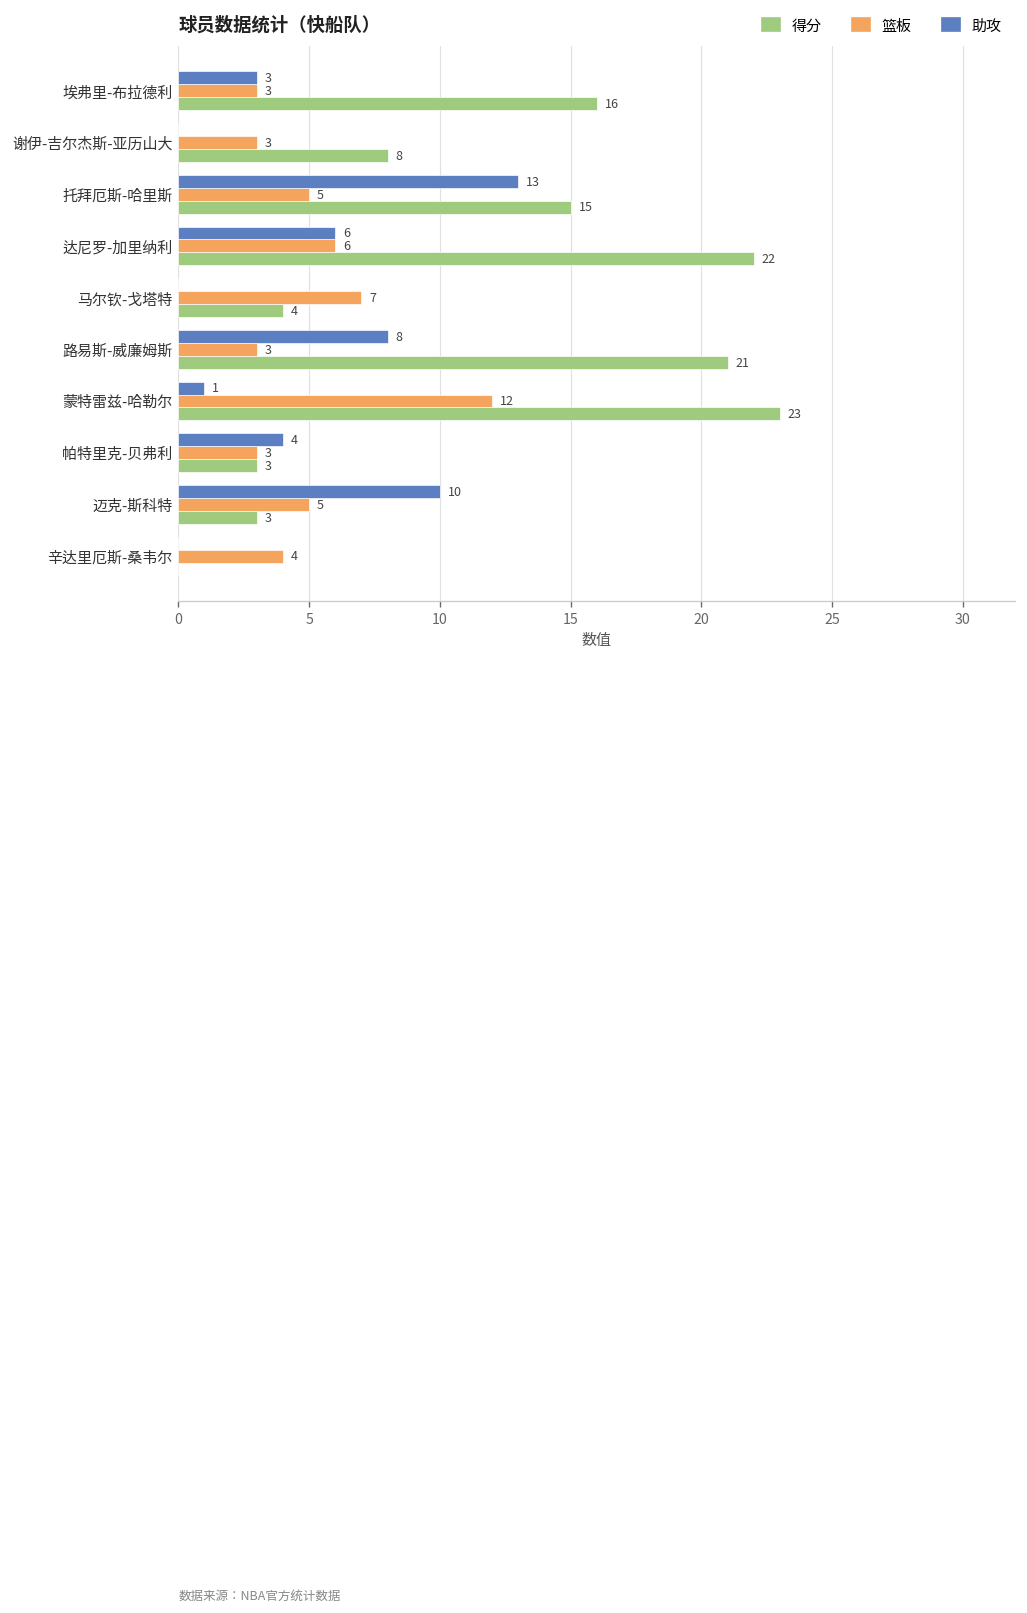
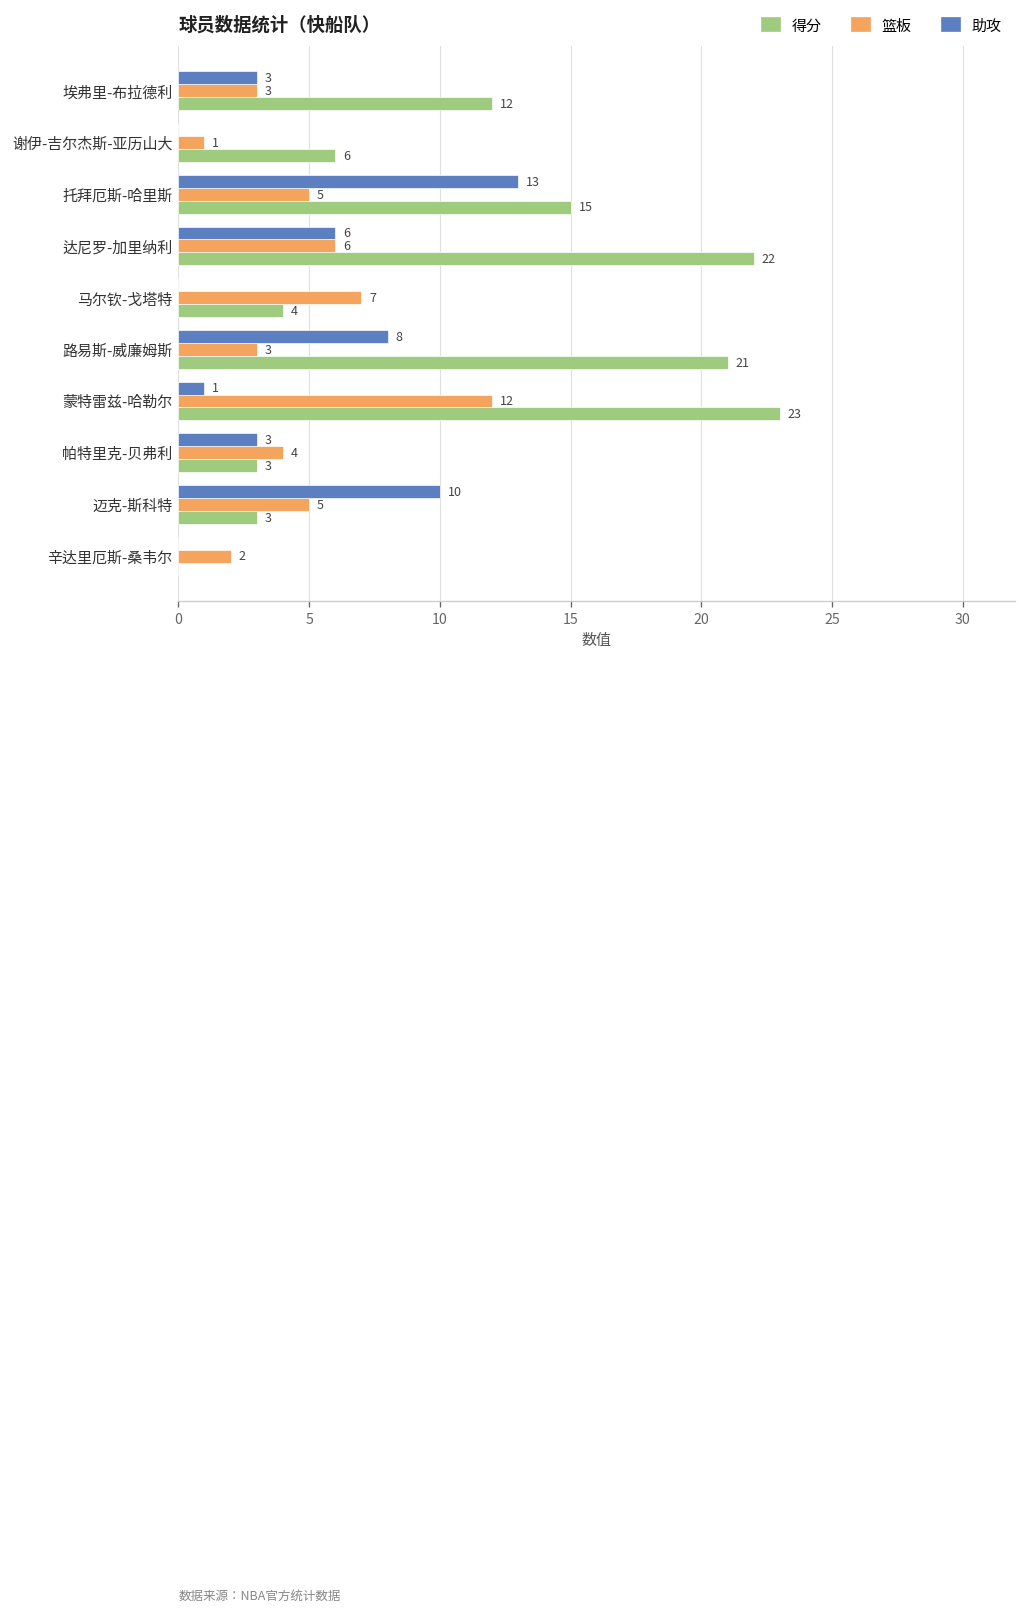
得分, 埃弗里-布拉德利: 16 -> 12
篮板, 谢伊-吉尔杰斯-亚历山大: 3 -> 1
得分, 谢伊-吉尔杰斯-亚历山大: 8 -> 6
助攻, 帕特里克-贝弗利: 4 -> 3
篮板, 帕特里克-贝弗利: 3 -> 4
篮板, 辛达里厄斯-桑韦尔: 4 -> 2
